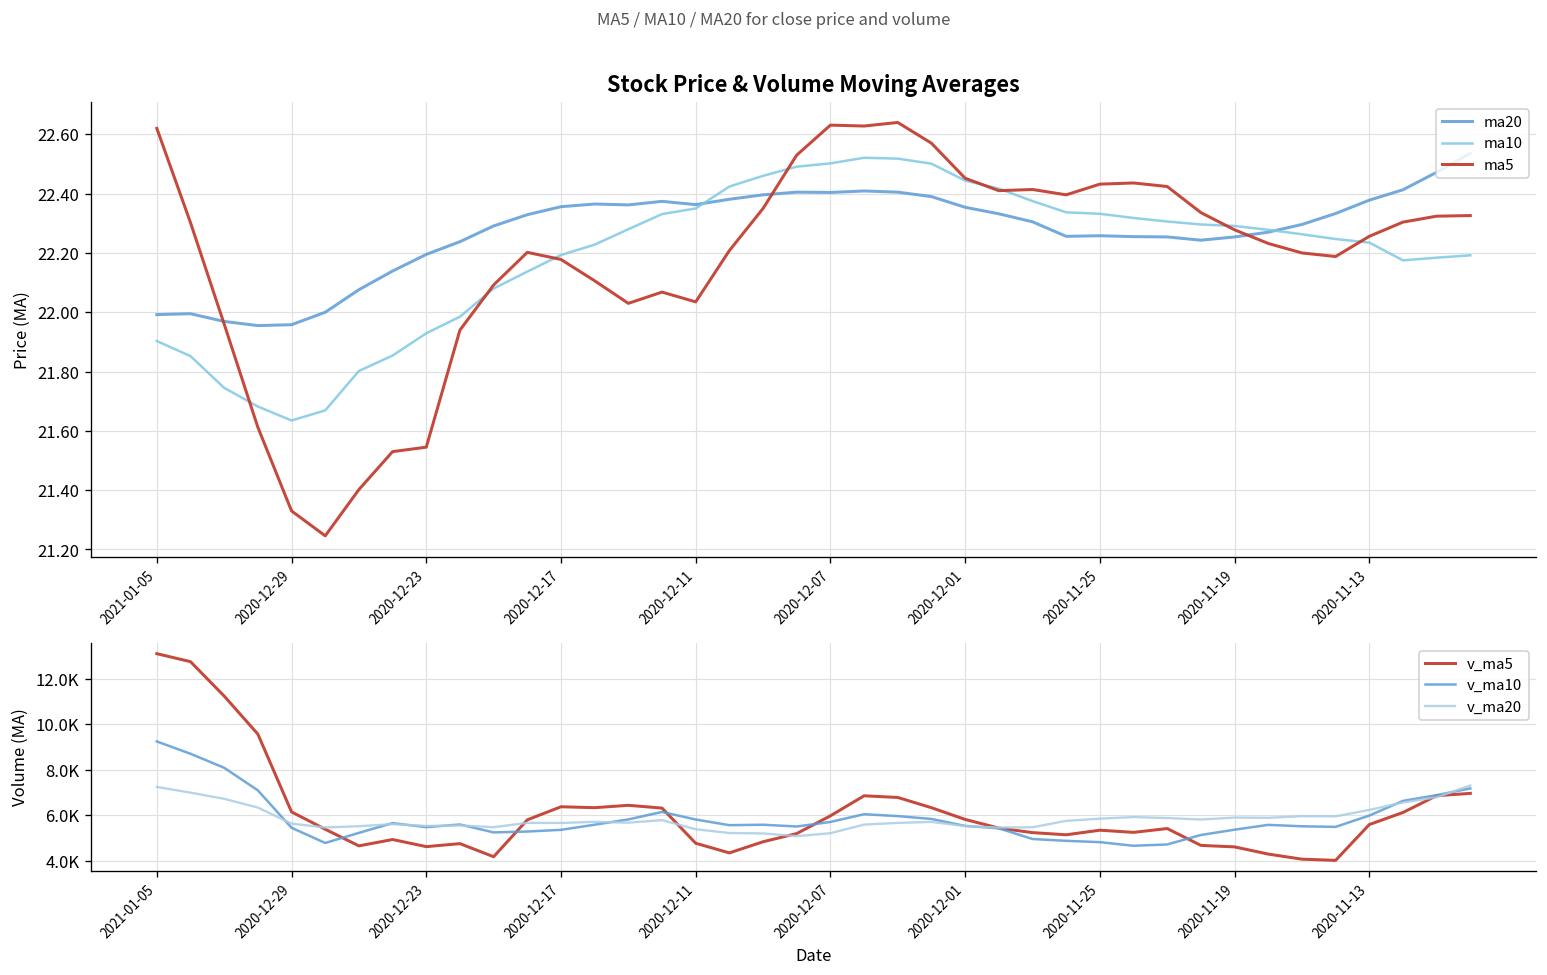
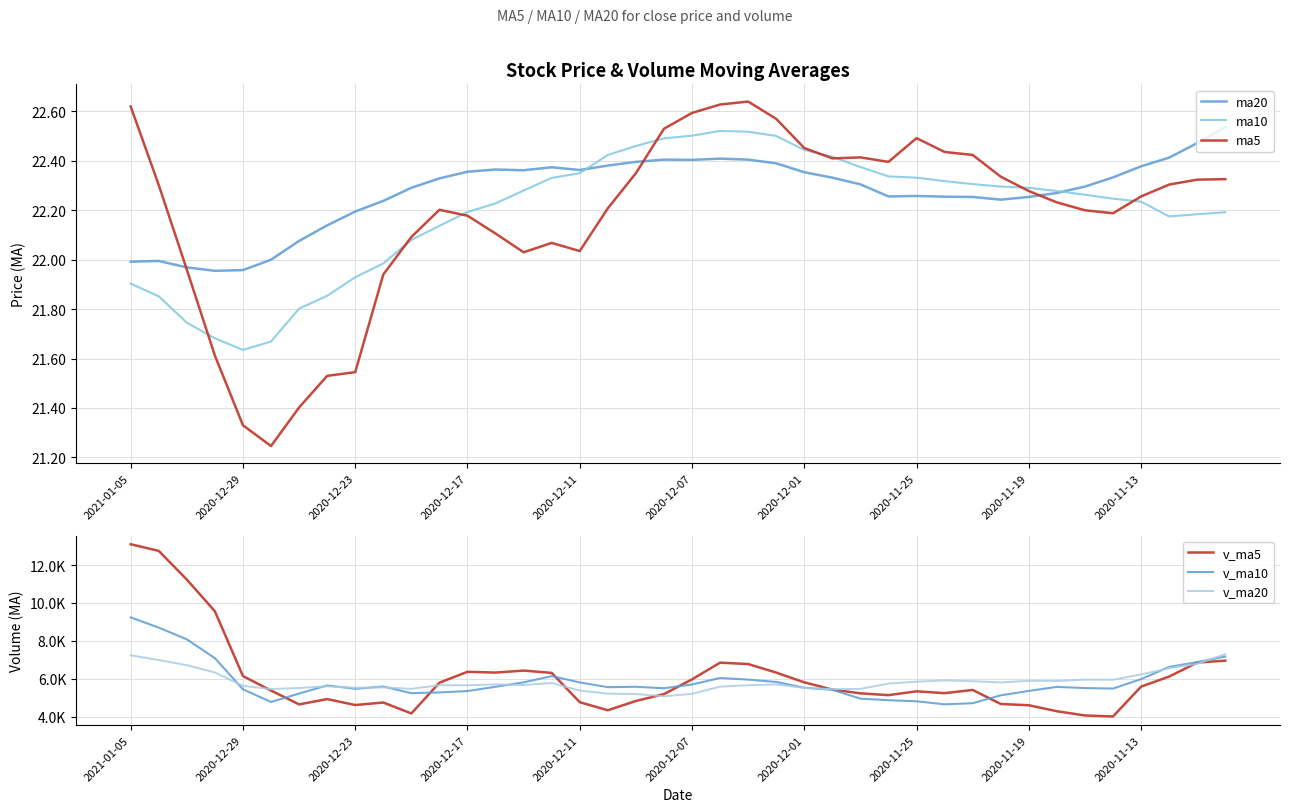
Stock Price & Volume Moving Averages, ma5, 2020-12-07: 22.63 -> 22.59
Stock Price & Volume Moving Averages, ma5, 2020-11-25: 22.43 -> 22.49
